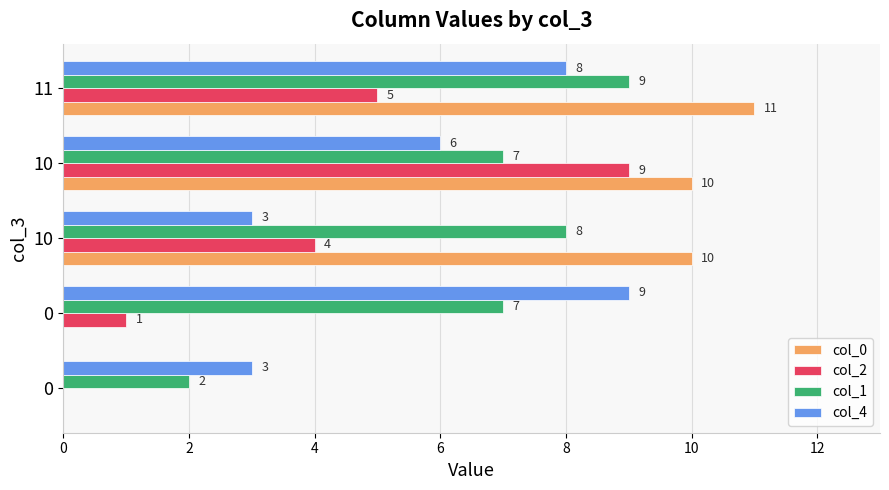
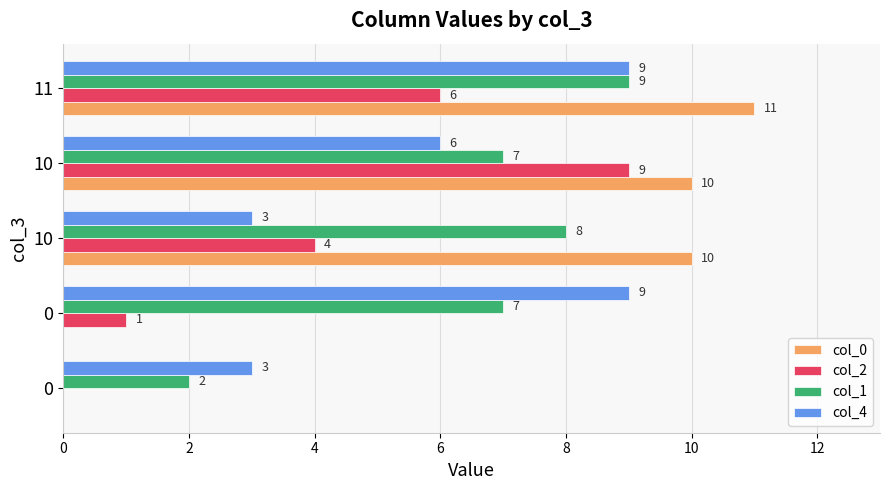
col_4, 11: 8 -> 9
col_2, 11: 5 -> 6
